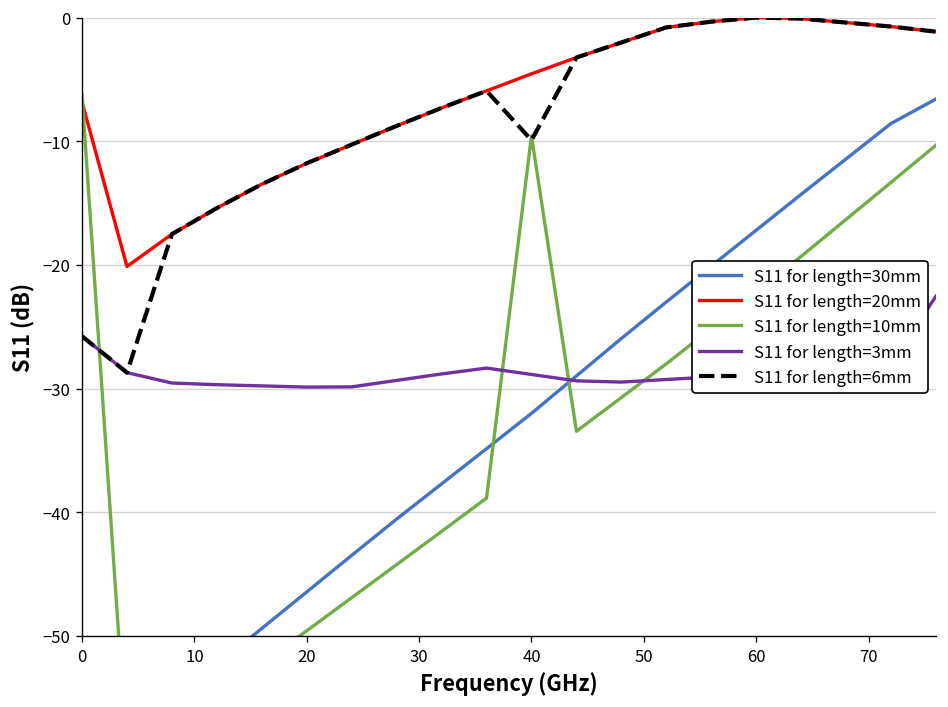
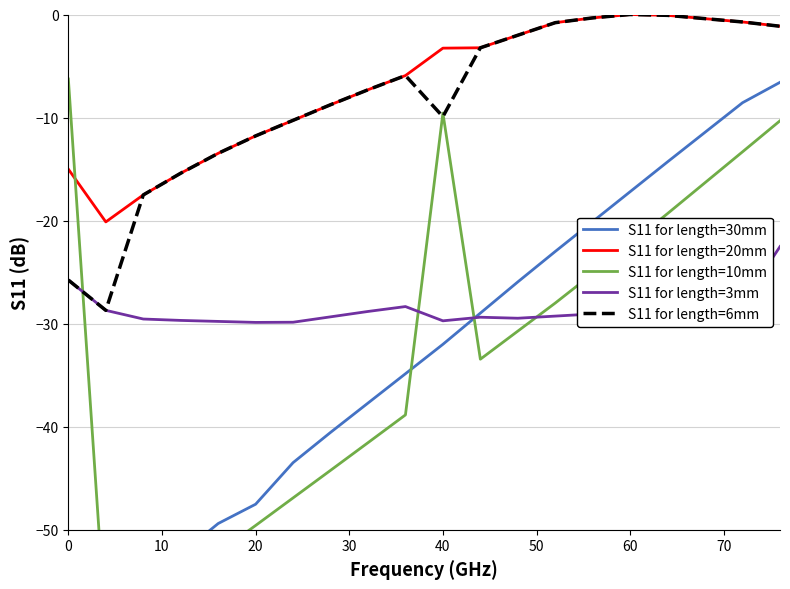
S11 for length=20mm, 0: -6.8 -> -15.0
S11 for length=30mm, 20: -46.4 -> -47.5
S11 for length=20mm, 40: -4.5 -> -3.3
S11 for length=3mm, 40: -28.9 -> -29.7
